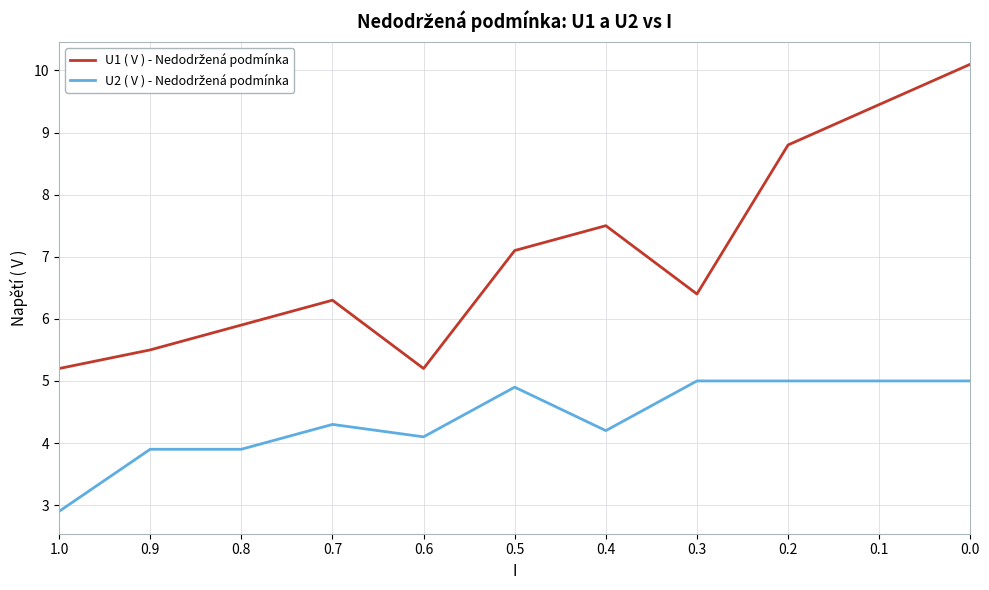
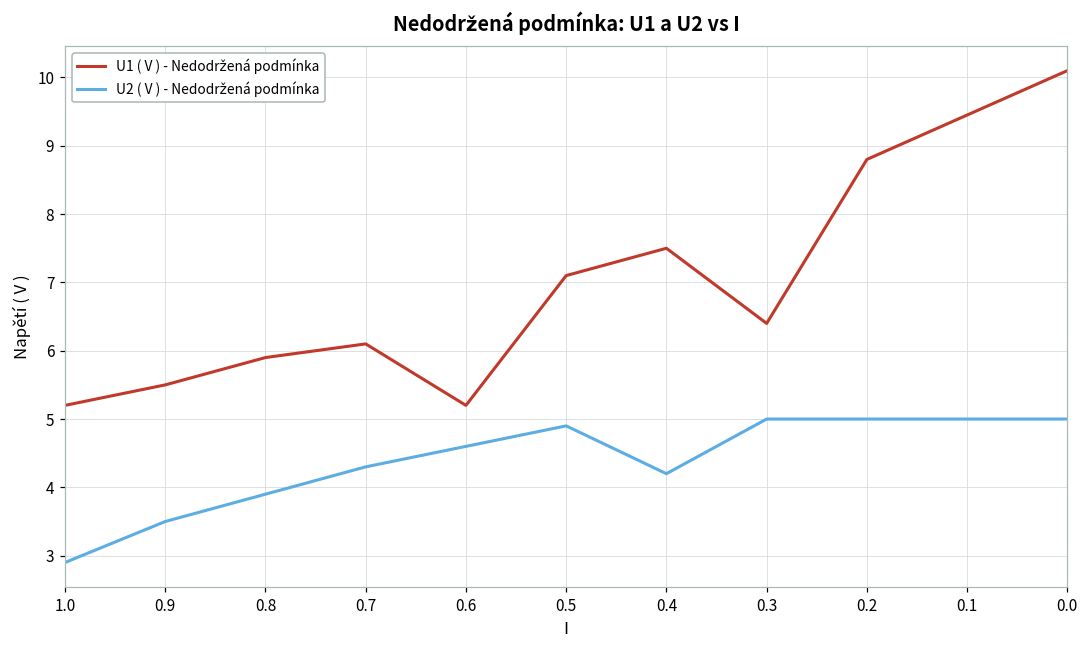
U2 ( V ) - Nedodržená podmínka, 0.9: 3.9 -> 3.5
U1 ( V ) - Nedodržená podmínka, 0.7: 6.3 -> 6.1
U2 ( V ) - Nedodržená podmínka, 0.6: 4.1 -> 4.6
